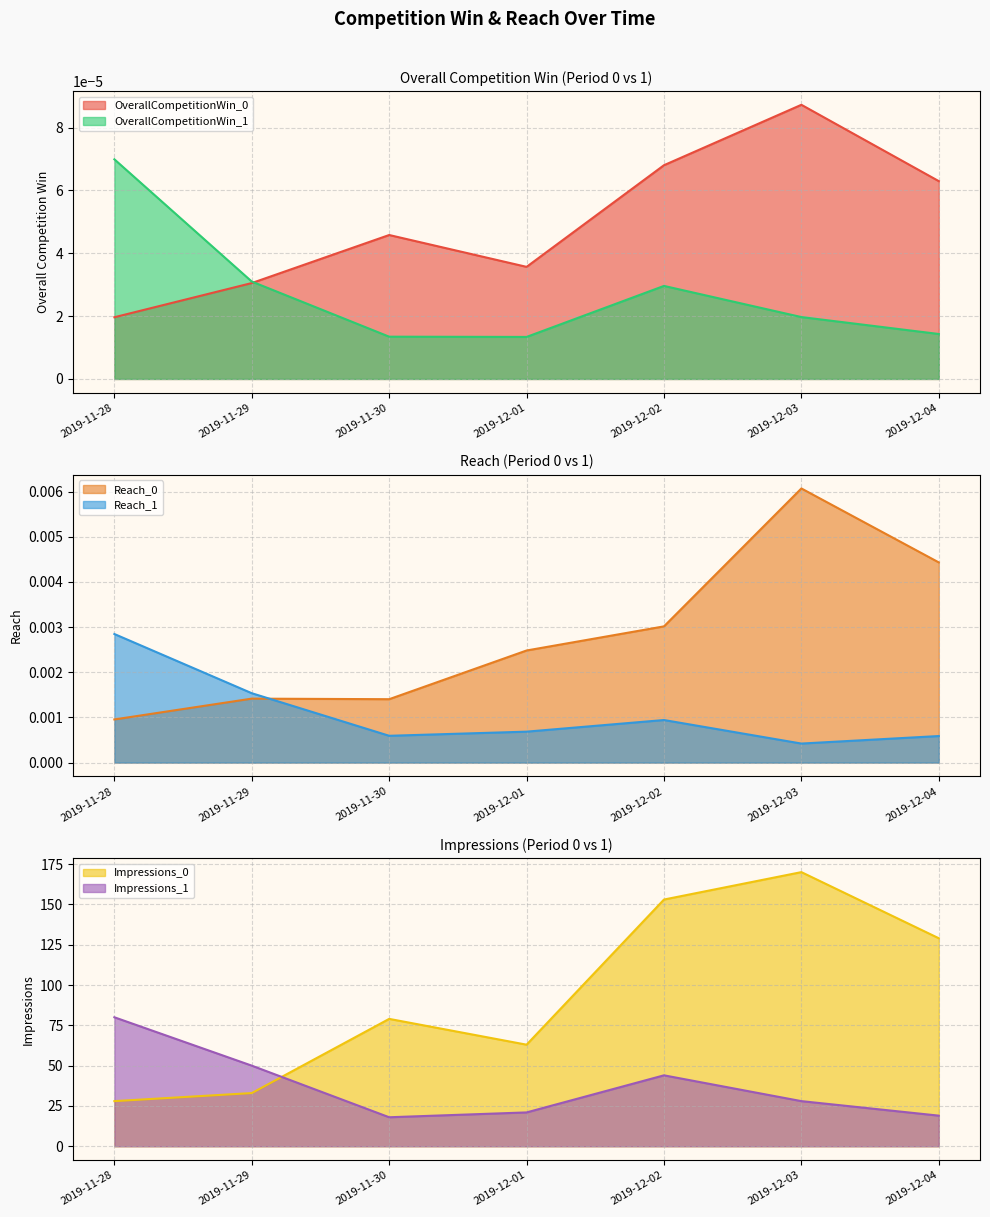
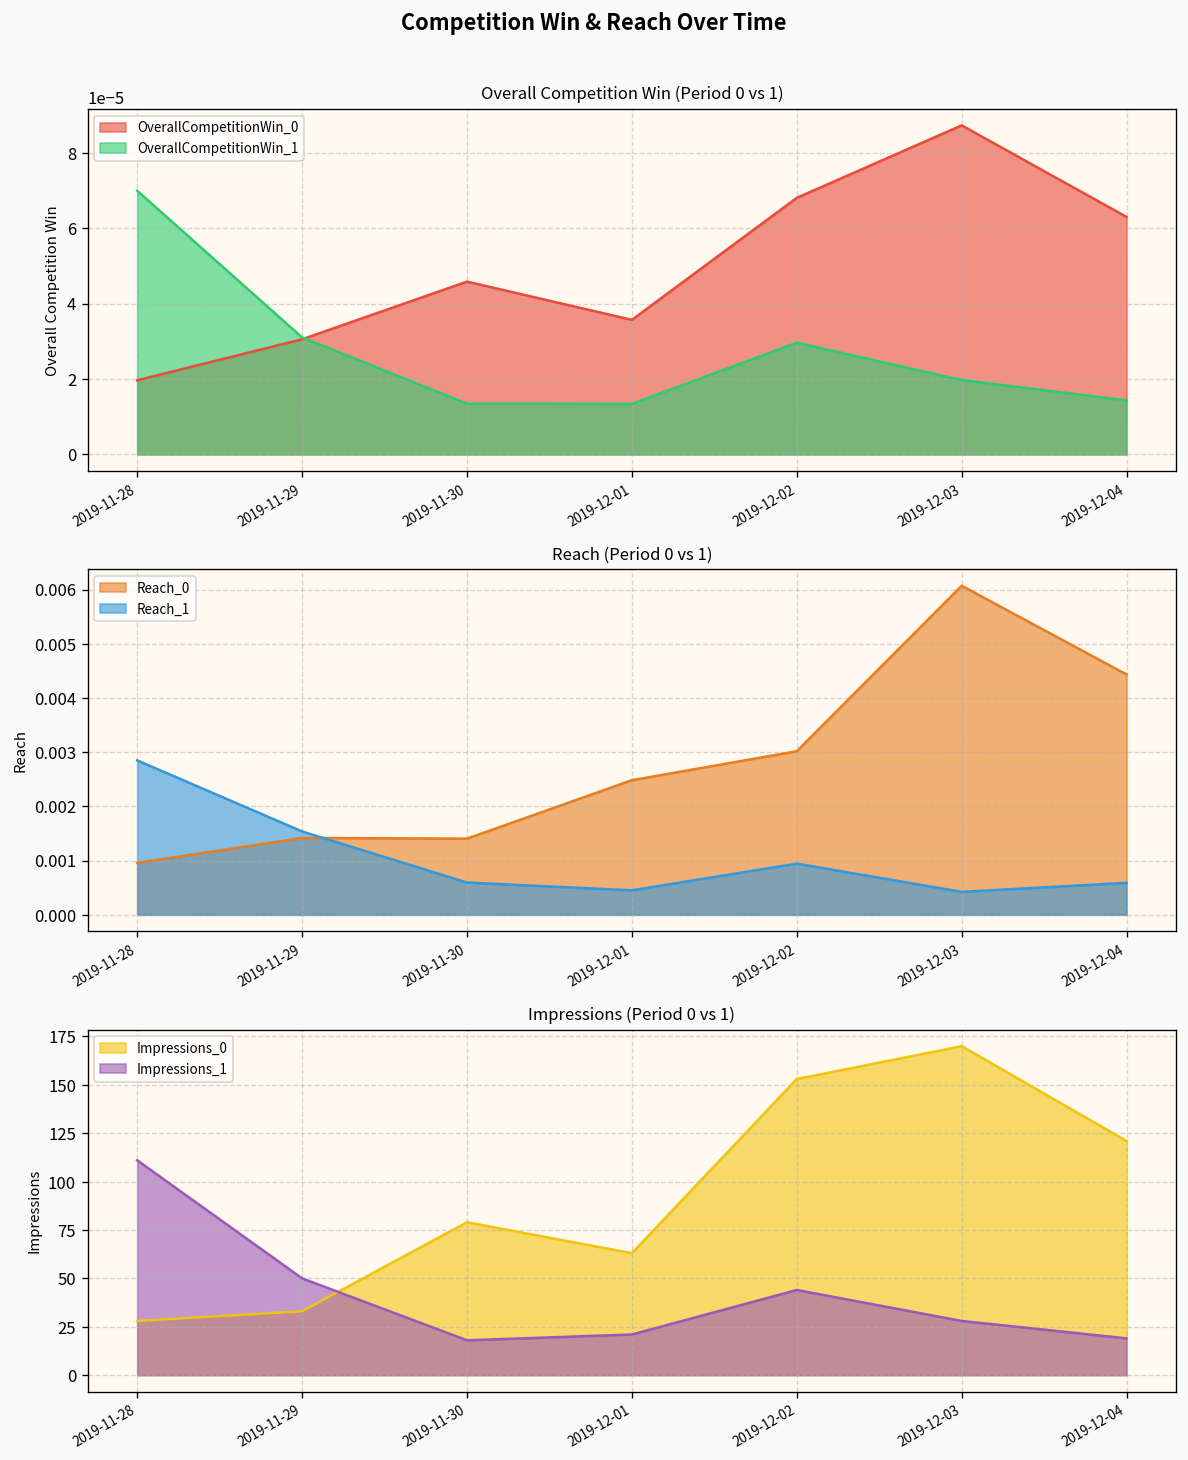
Reach (Period 0 vs 1), Reach_1, 2019-12-01: 0.0007 -> 0.0005
Impressions (Period 0 vs 1), Impressions_1, 2019-11-28: 80 -> 111
Impressions (Period 0 vs 1), Impressions_0, 2019-12-04: 129 -> 121
